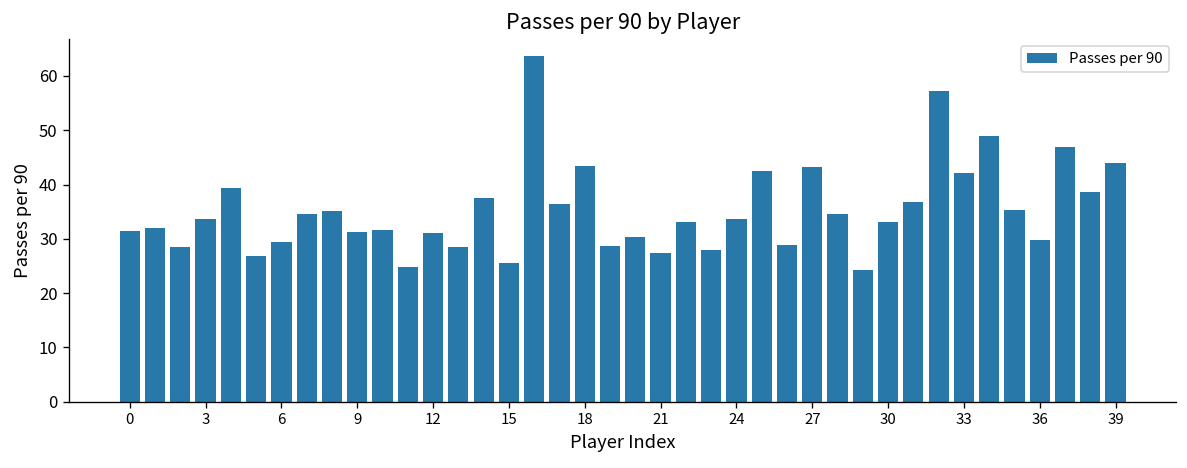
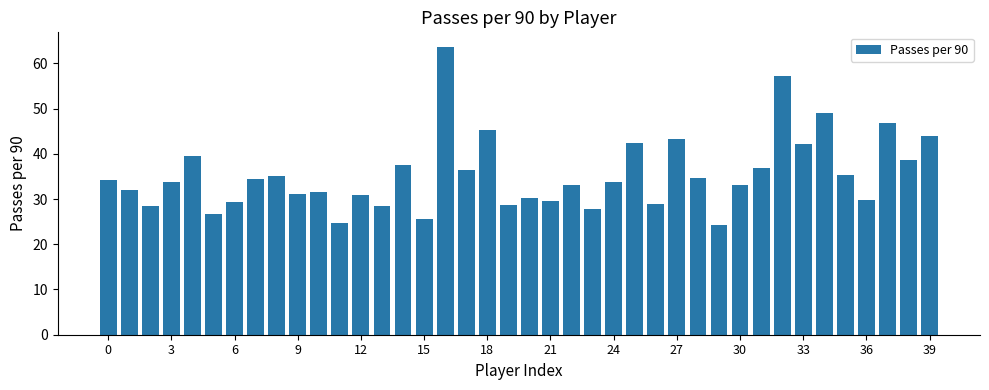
0: 31 -> 34
18: 43 -> 45
21: 27 -> 30
